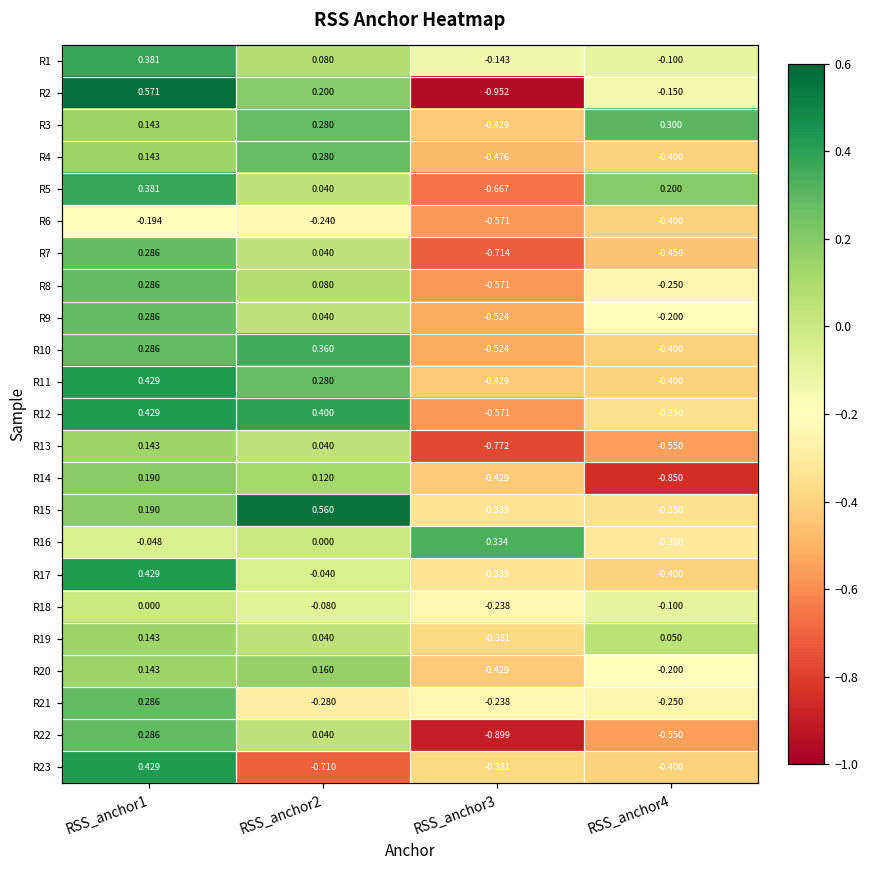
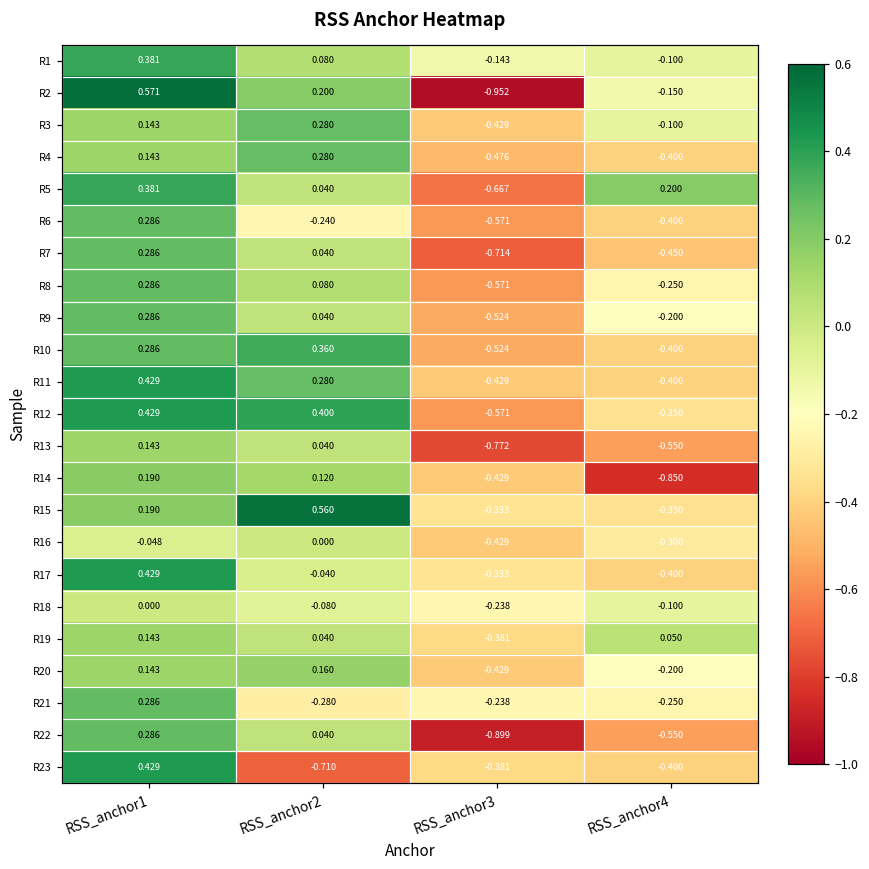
R3, RSS_anchor4: 0.300 -> -0.100
R6, RSS_anchor1: -0.194 -> 0.286
R16, RSS_anchor3: 0.334 -> -0.429
